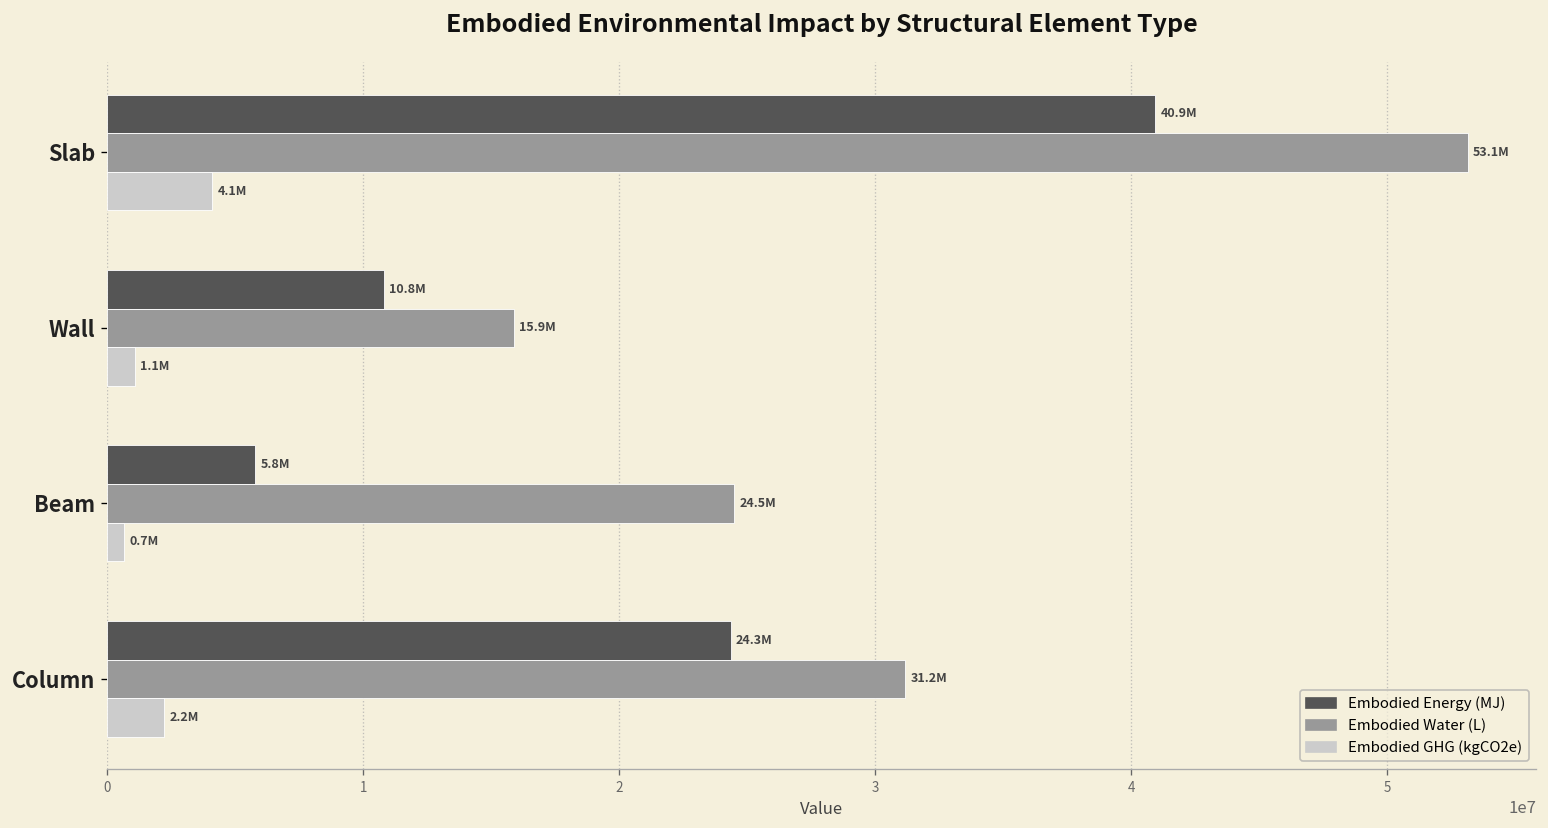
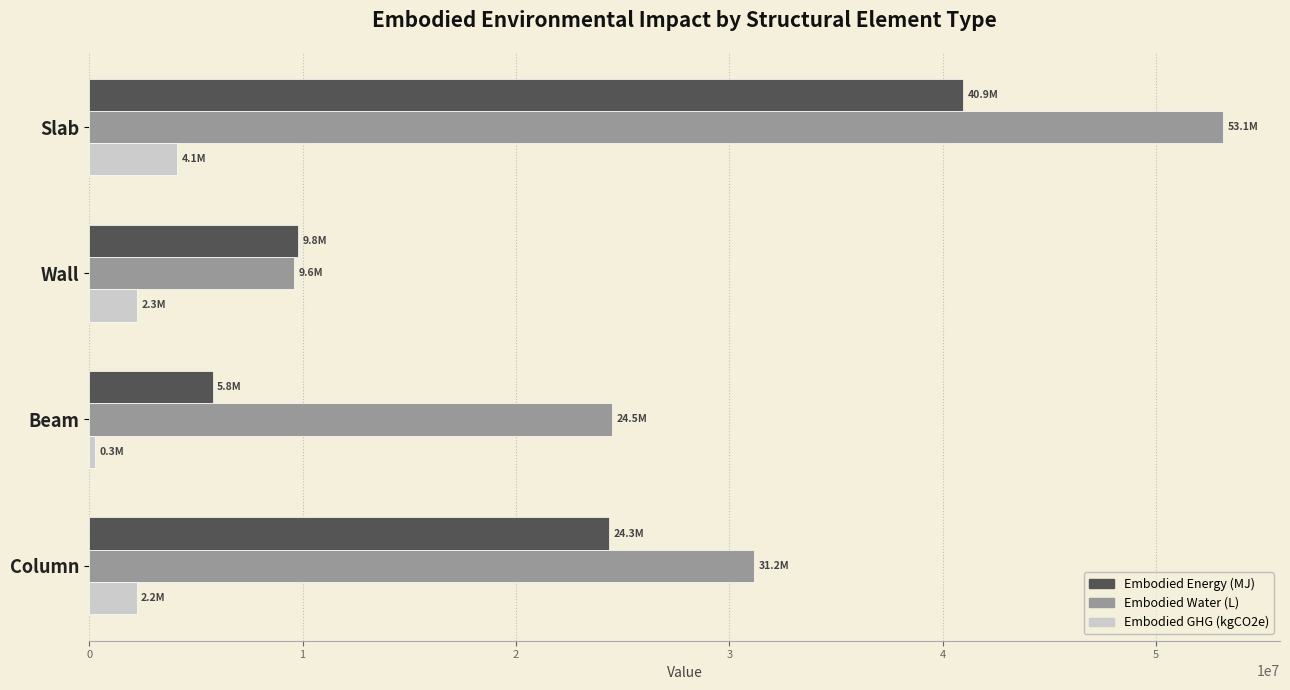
Embodied Energy (MJ), Wall: 10.8M -> 9.8M
Embodied Water (L), Wall: 15.9M -> 9.6M
Embodied GHG (kgCO2e), Wall: 1.1M -> 2.3M
Embodied GHG (kgCO2e), Beam: 0.7M -> 0.3M
